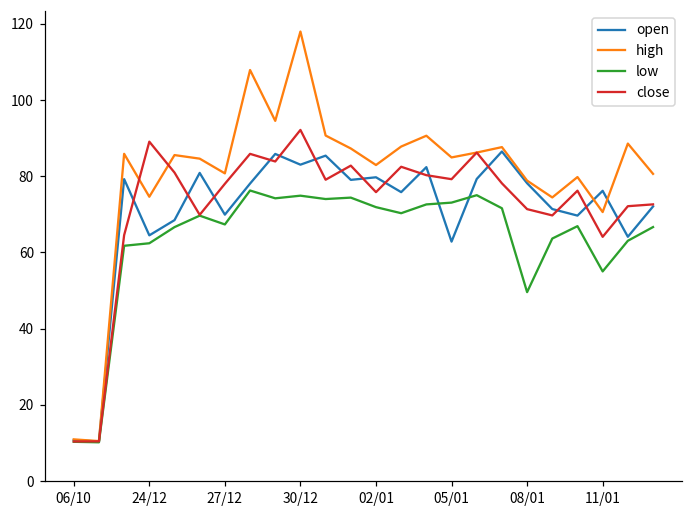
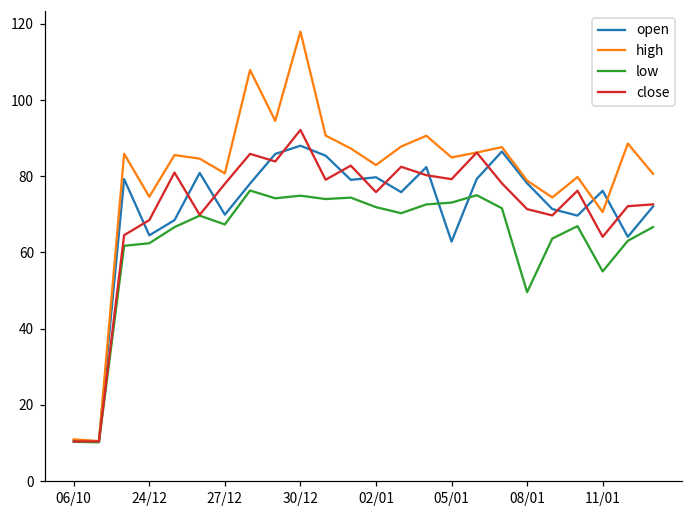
close, 24/12: 89 -> 68
open, 30/12: 83 -> 88
